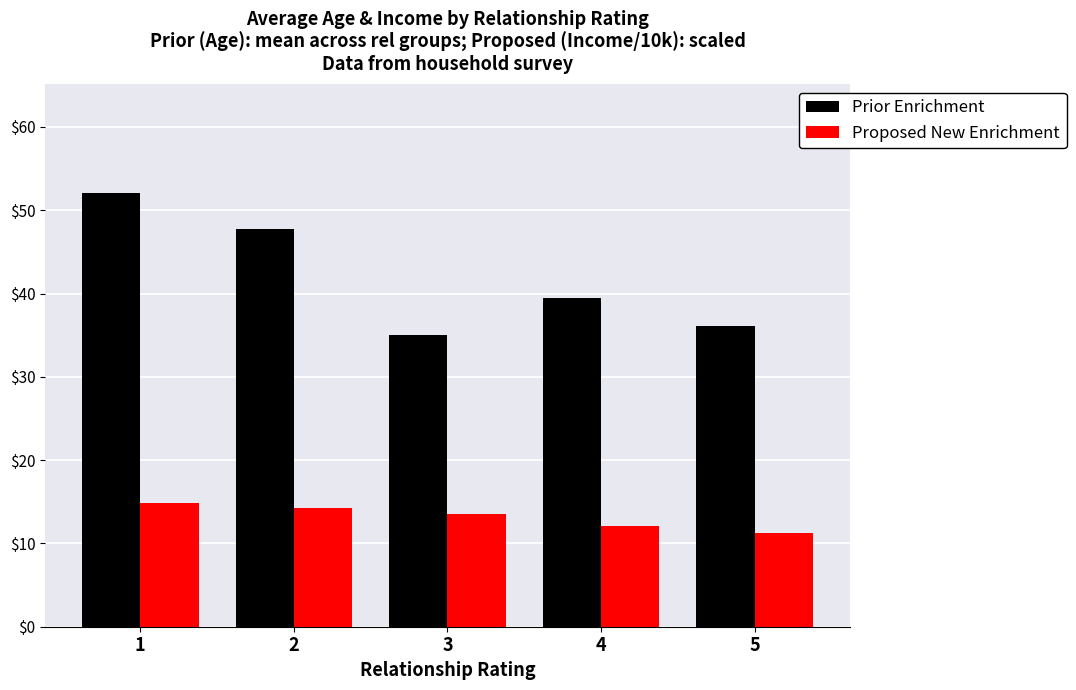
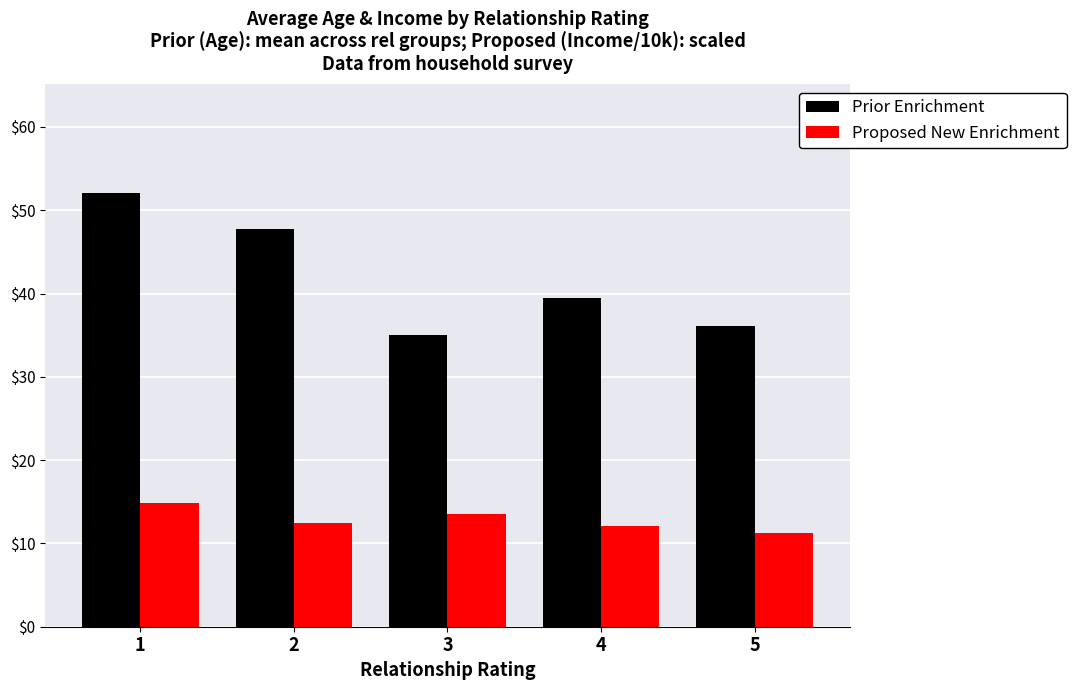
Proposed New Enrichment, 2: $14 -> $12
